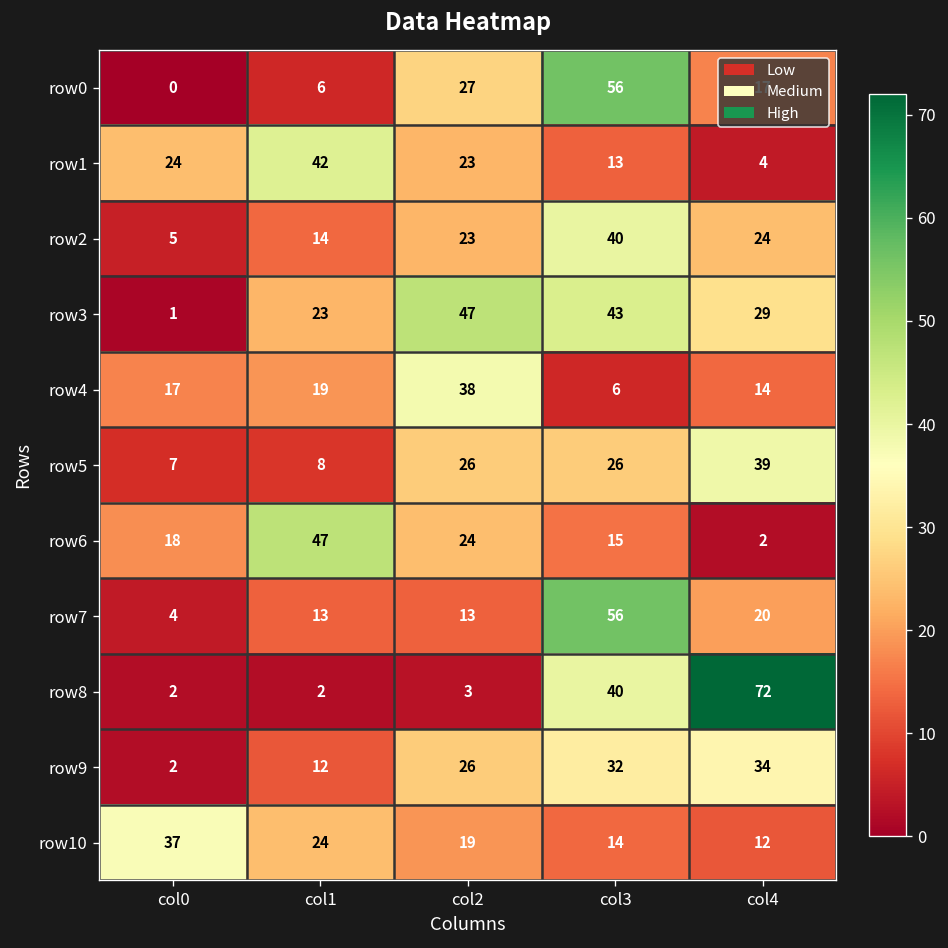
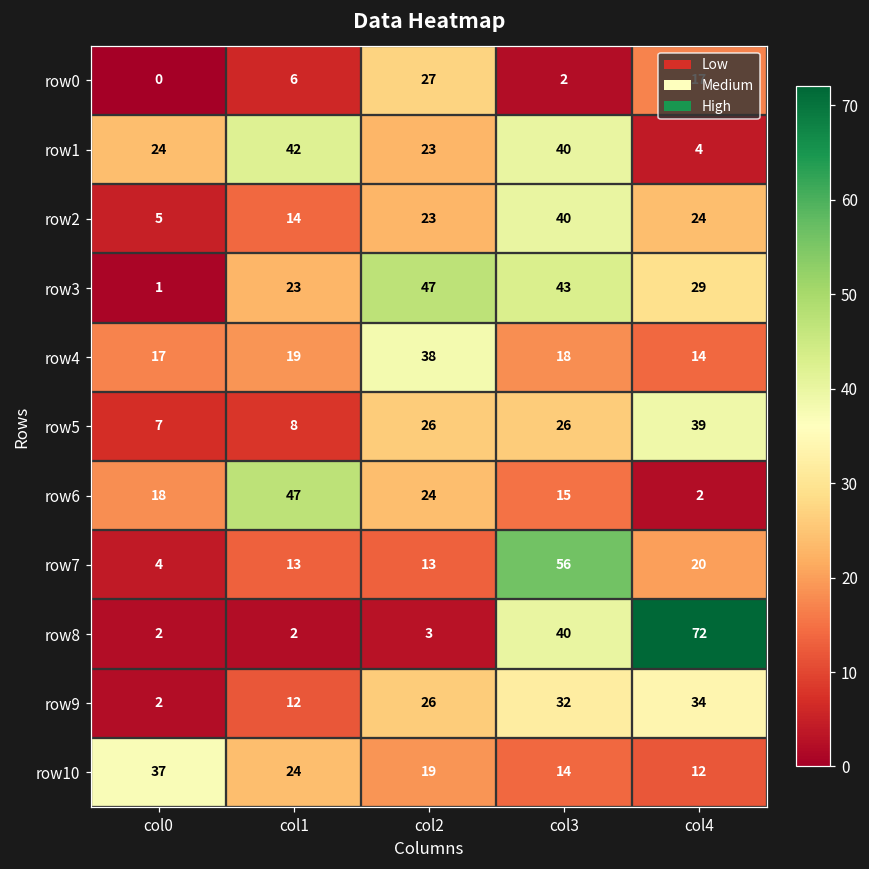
row0, col3: 56 -> 2
row1, col3: 13 -> 40
row4, col3: 6 -> 18
